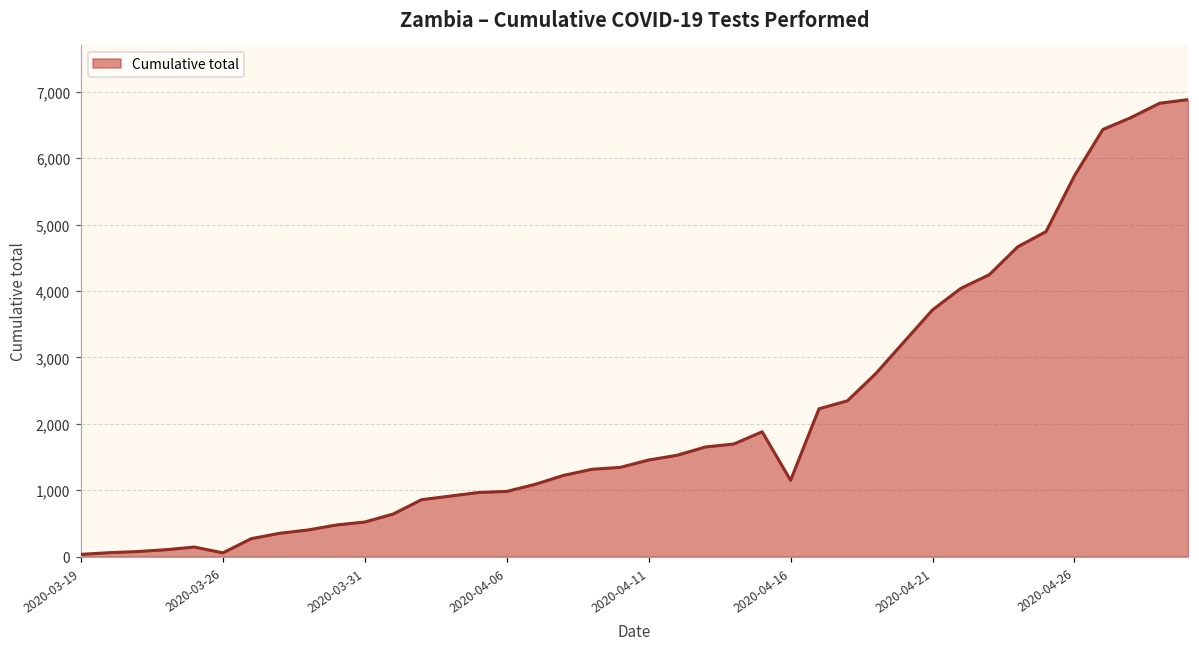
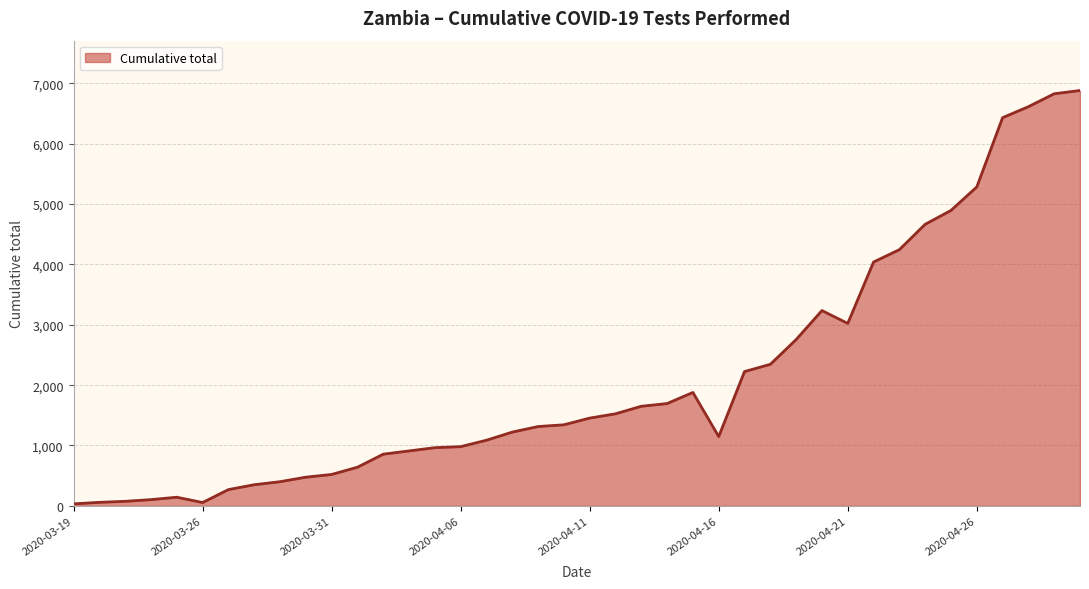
2020-04-21: 3,700 -> 3,000
2020-04-26: 5,700 -> 5,300
